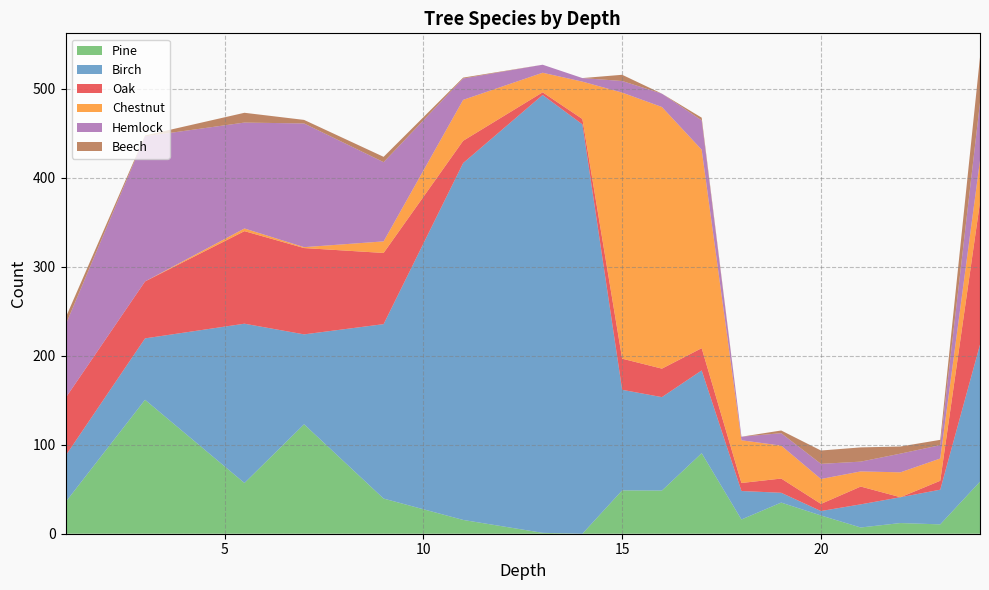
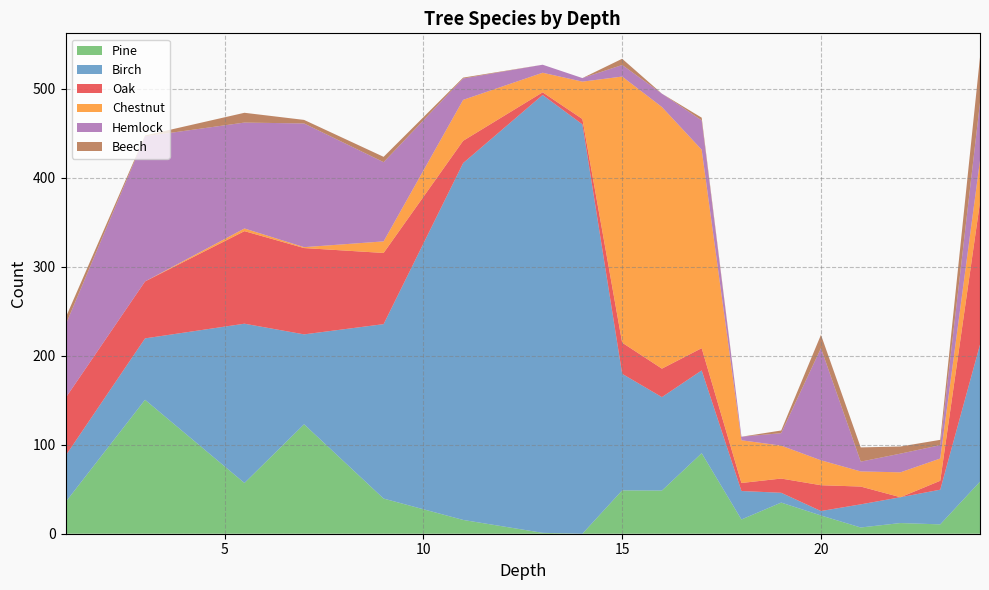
Birch, 15: 110 -> 130
Oak, 20: 10 -> 30
Hemlock, 20: 20 -> 130
